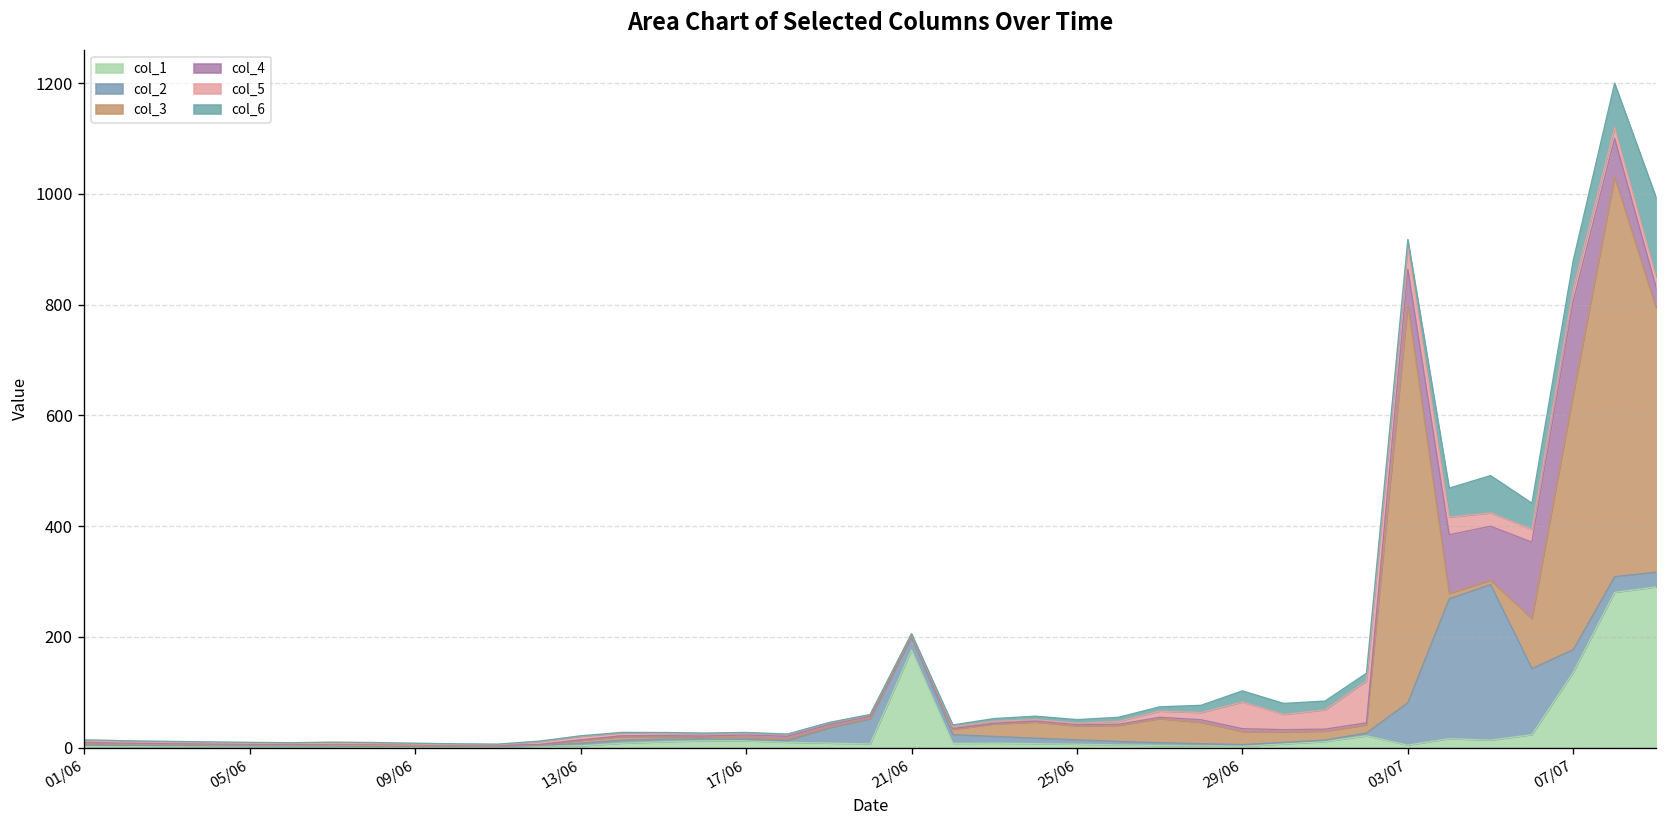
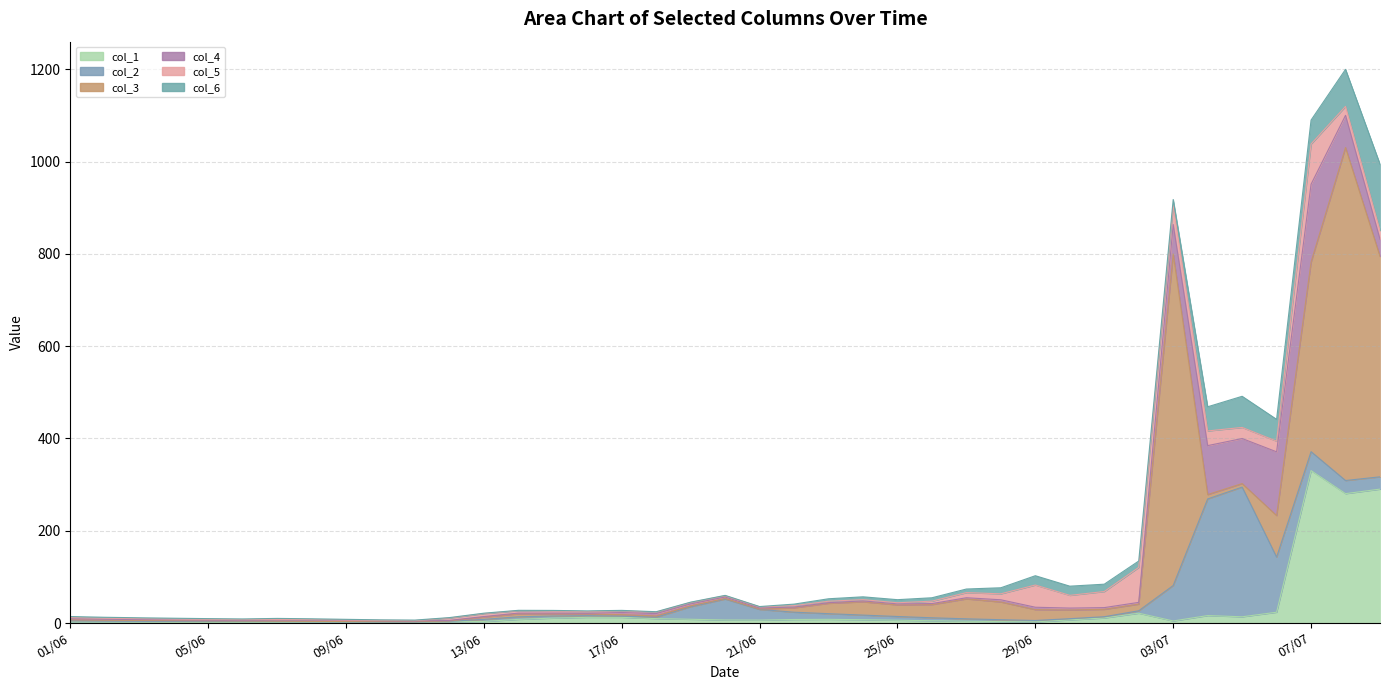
col_1, 21/06: 180 -> 10
col_1, 07/07: 140 -> 330
col_3, 07/07: 460 -> 410
col_5, 07/07: 20 -> 90
